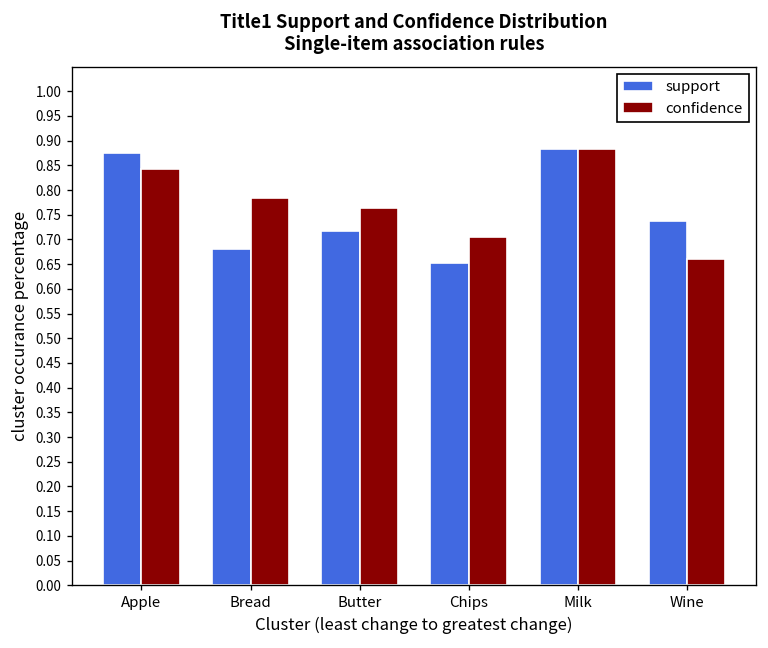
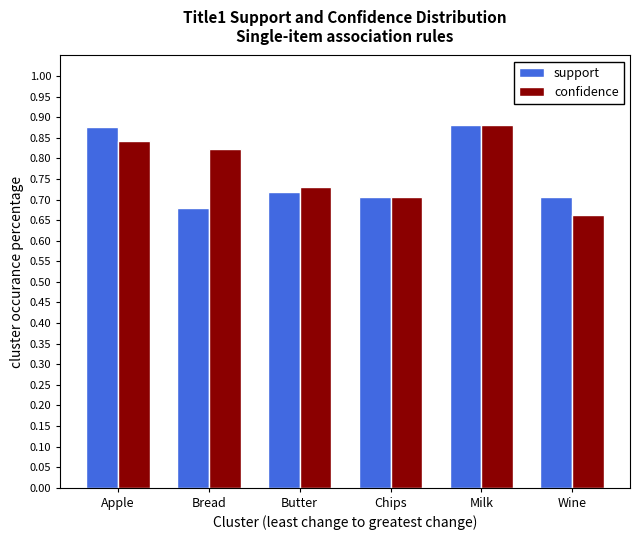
confidence, Bread: 0.78 -> 0.82
confidence, Butter: 0.76 -> 0.73
support, Chips: 0.65 -> 0.71
support, Wine: 0.74 -> 0.71
